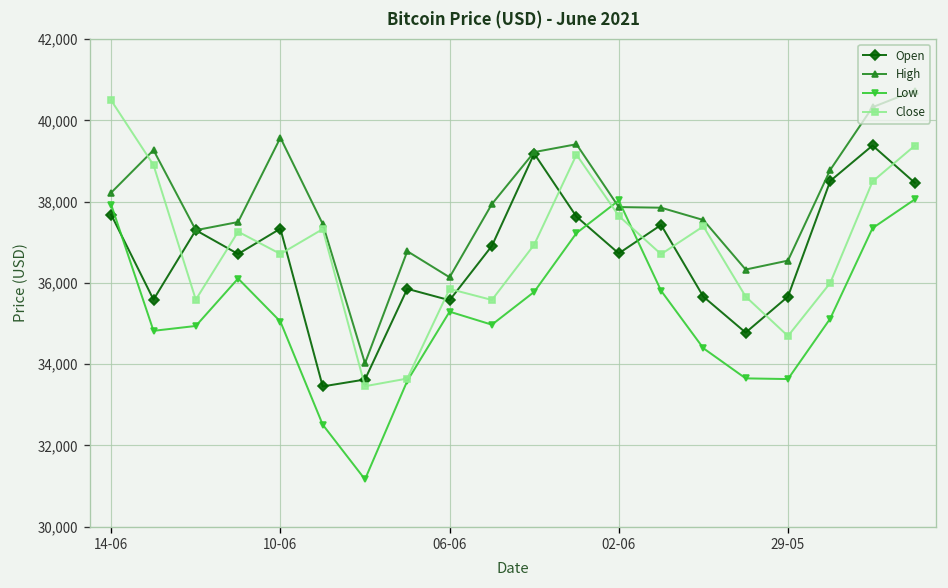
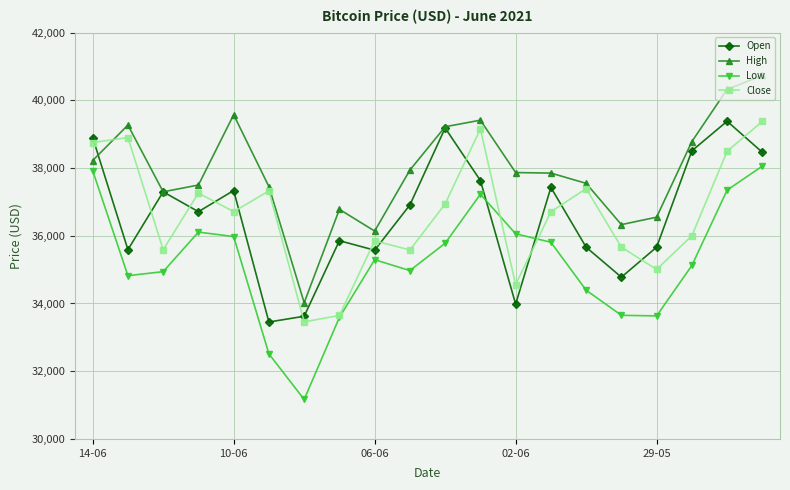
Open, 14-06: 37,700 -> 38,900
Close, 14-06: 40,500 -> 38,800
Low, 10-06: 35,000 -> 36,000
Open, 02-06: 36,700 -> 34,000
Low, 02-06: 38,000 -> 36,100
Close, 02-06: 37,600 -> 34,600
Close, 29-05: 34,700 -> 35,000
